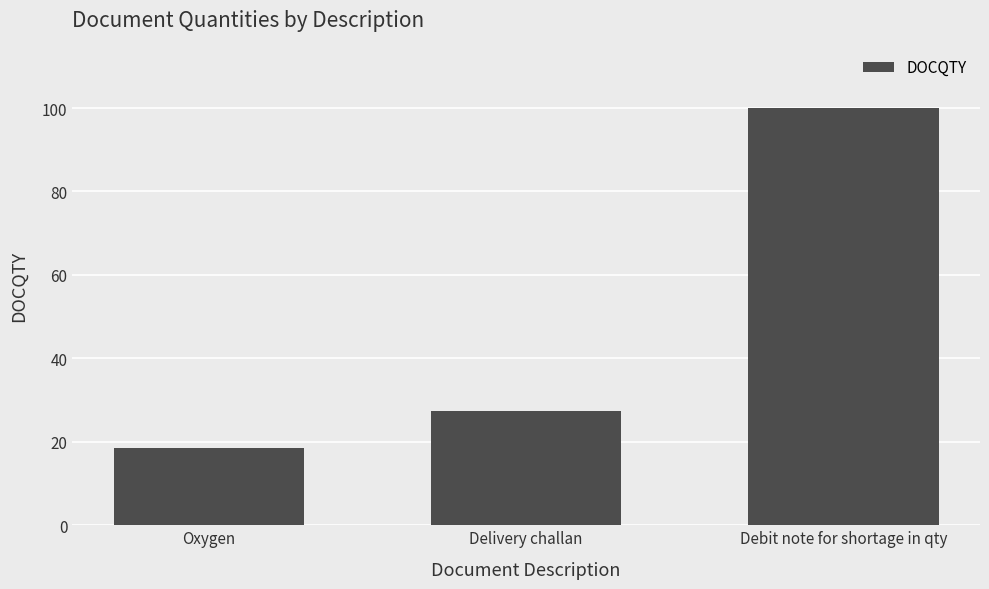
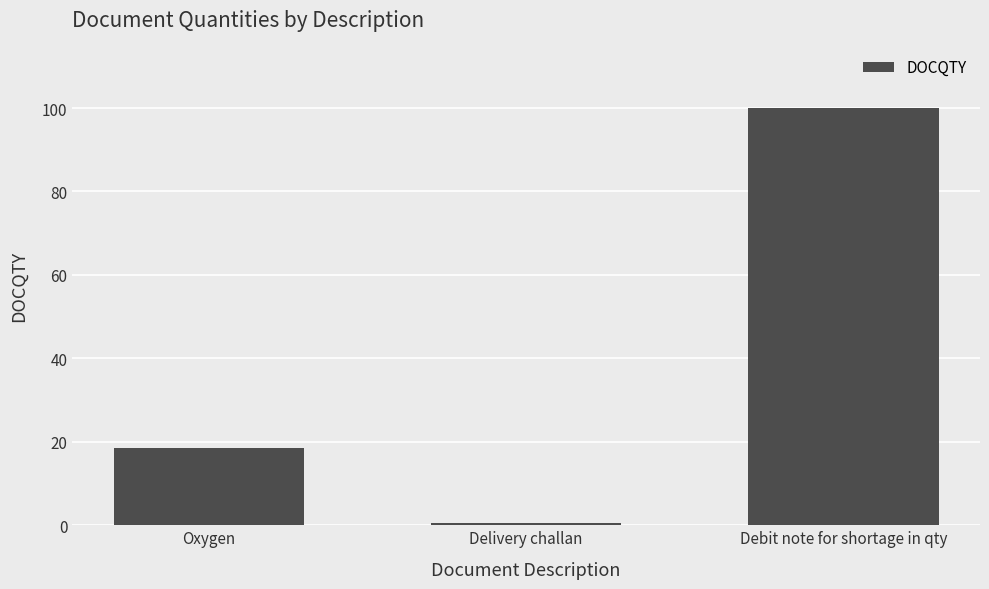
Delivery challan: 27 -> 1
